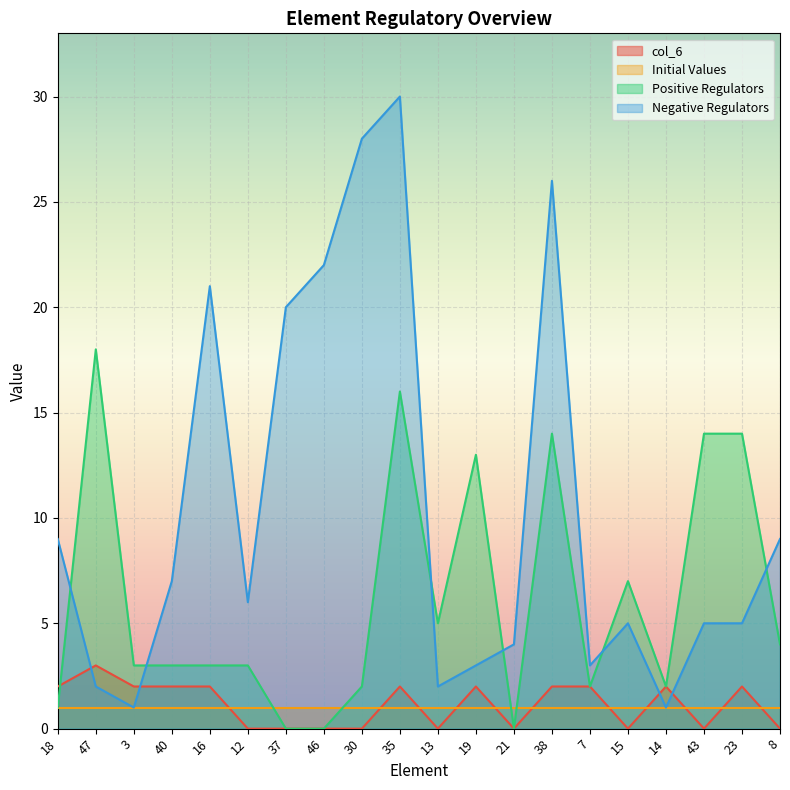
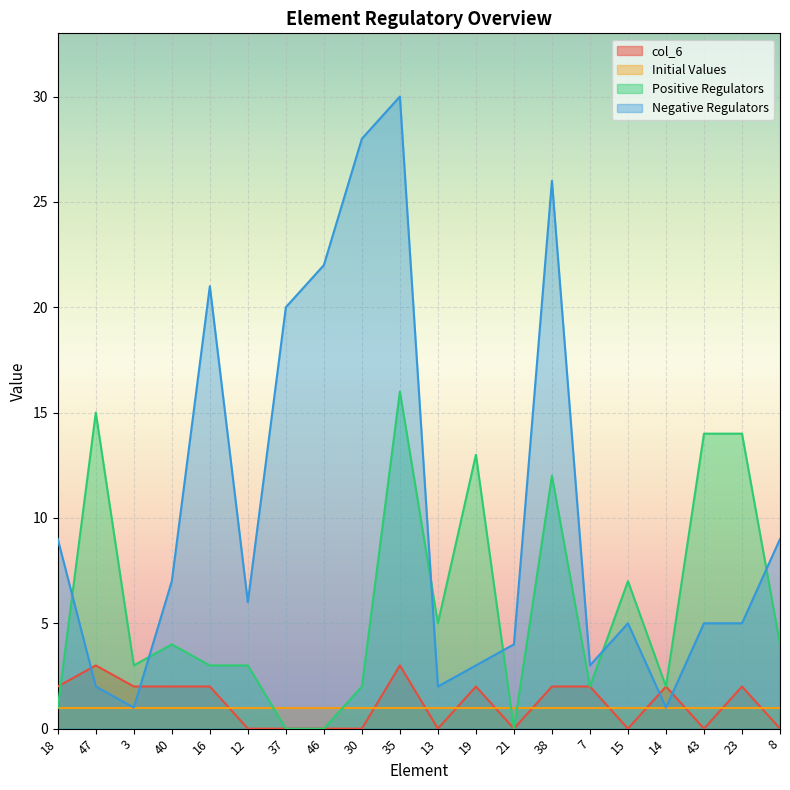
Positive Regulators, 47: 18 -> 15
Positive Regulators, 40: 3 -> 4
col_6, 35: 2 -> 3
Positive Regulators, 38: 14 -> 12
